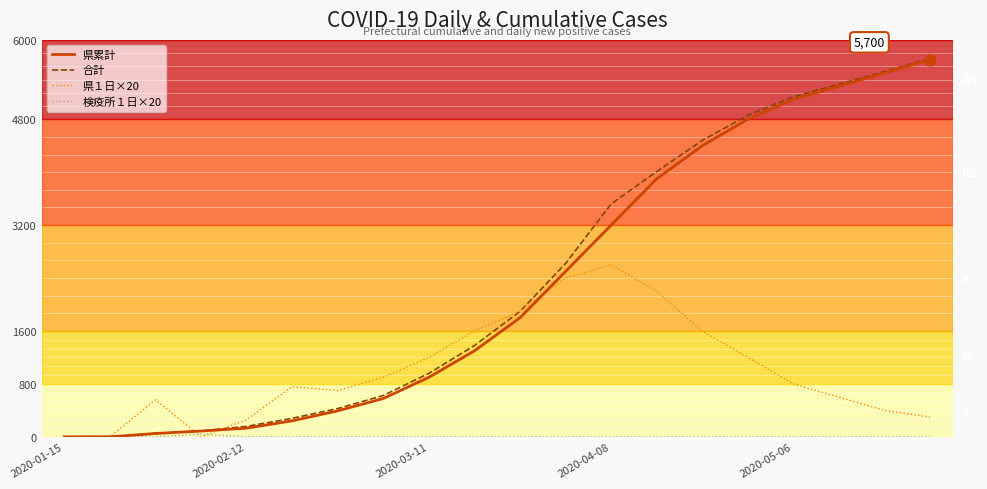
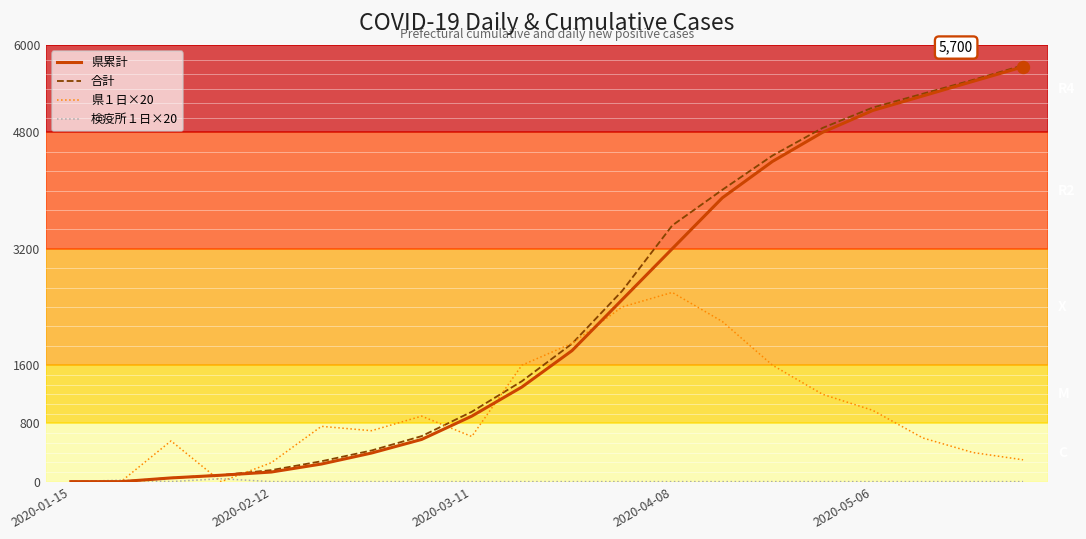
県１日×20, 2020-03-11: 1200 -> 600
県１日×20, 2020-05-06: 800 -> 1000
